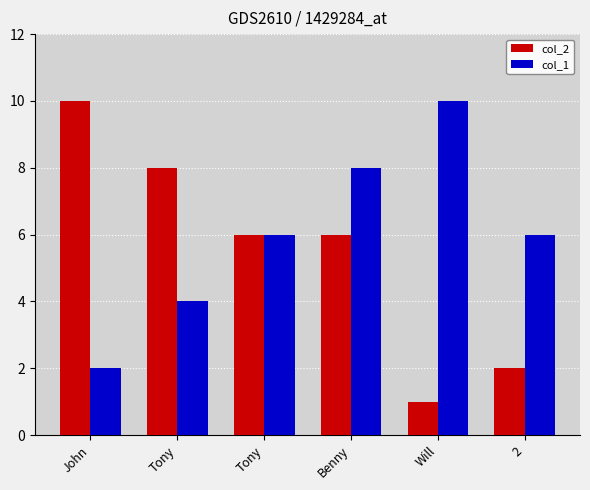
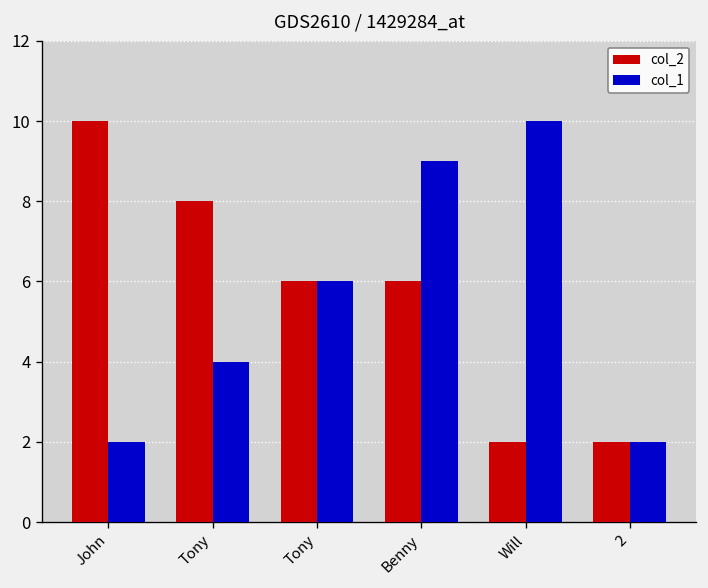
col_1, Benny: 8 -> 9
col_2, Will: 1 -> 2
col_1, 2: 6 -> 2
